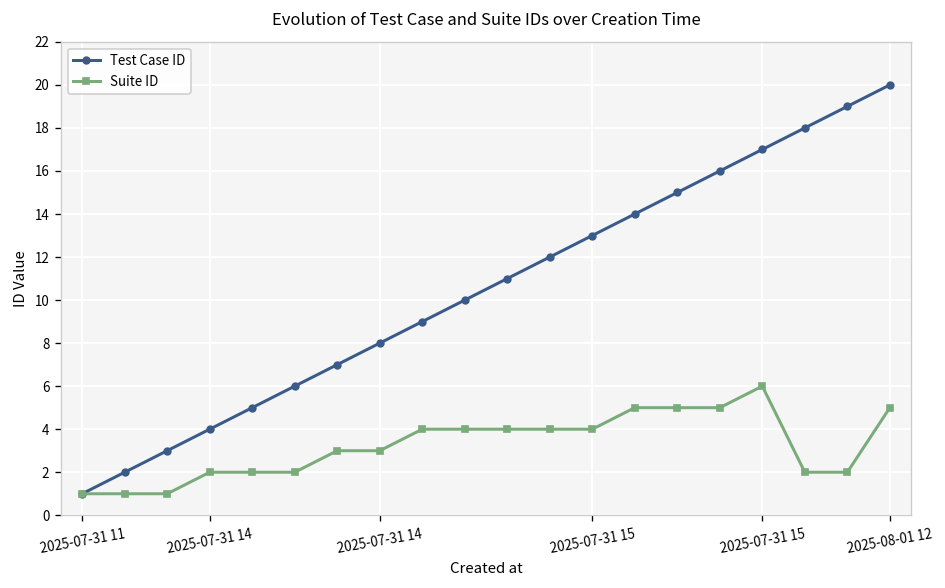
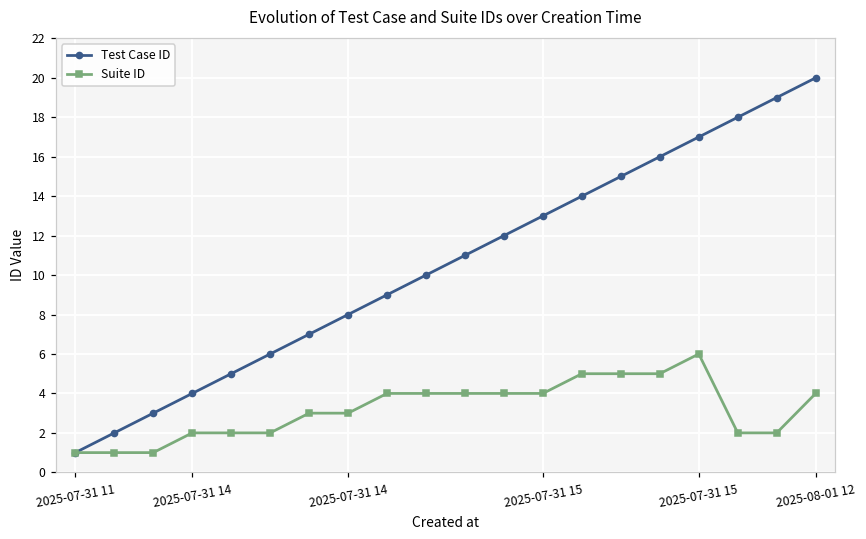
Suite ID, 2025-08-01 12: 5 -> 4
